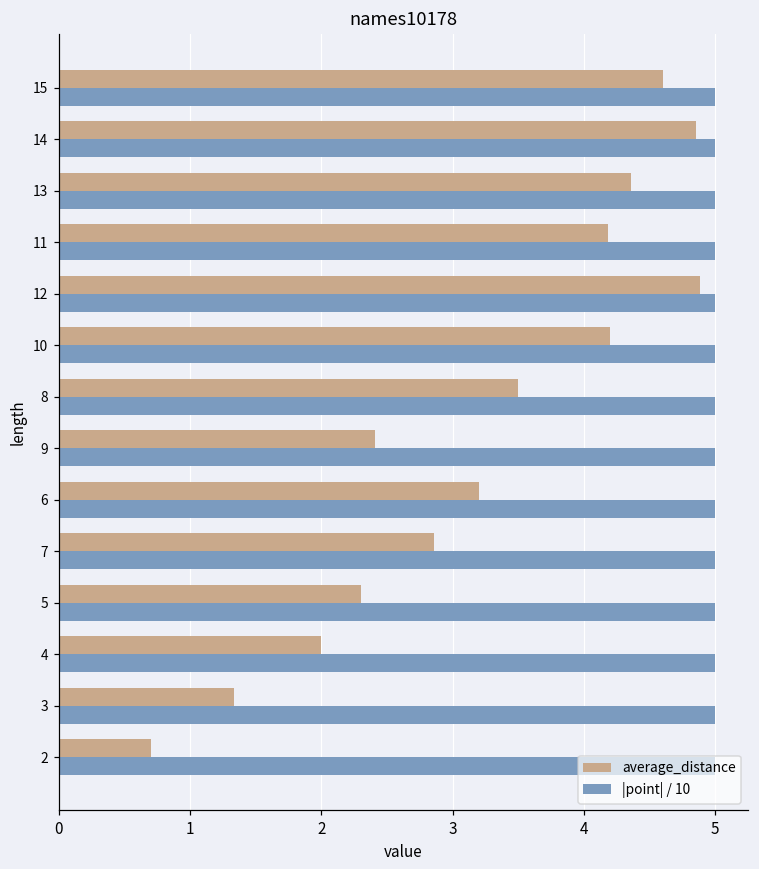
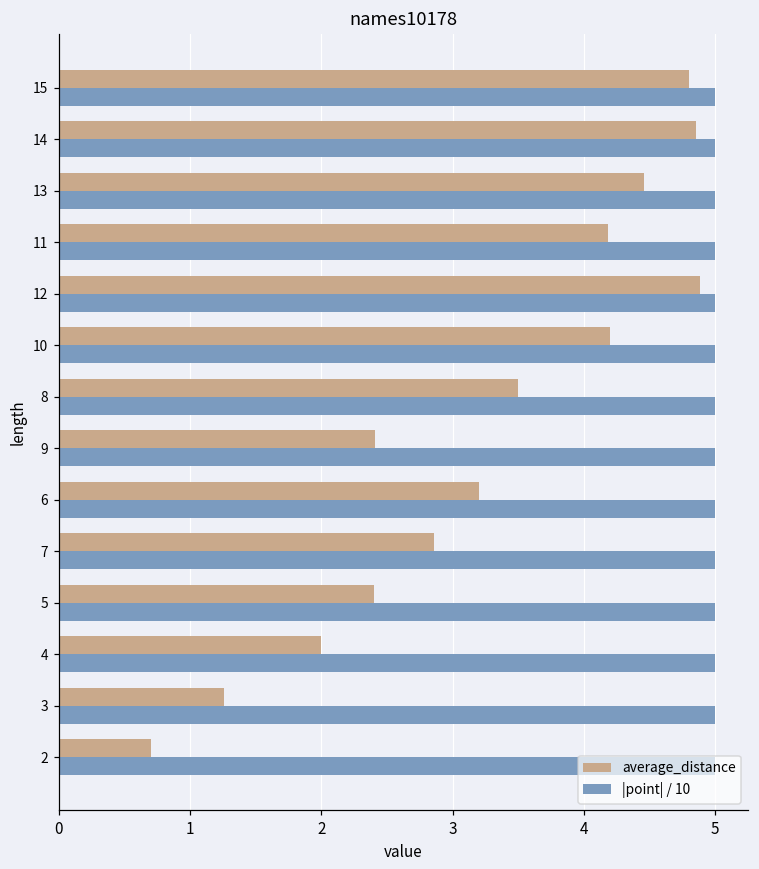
average_distance, 15: 4.6 -> 4.8
average_distance, 13: 4.36 -> 4.46
average_distance, 5: 2.3 -> 2.4
average_distance, 3: 1.33 -> 1.26
